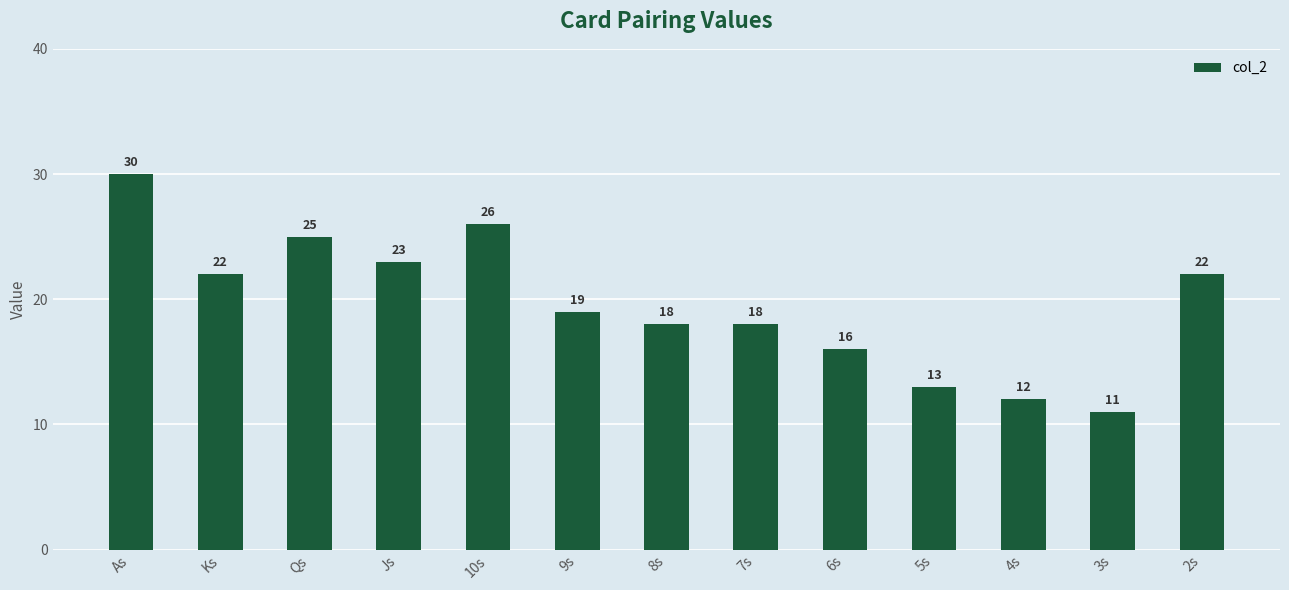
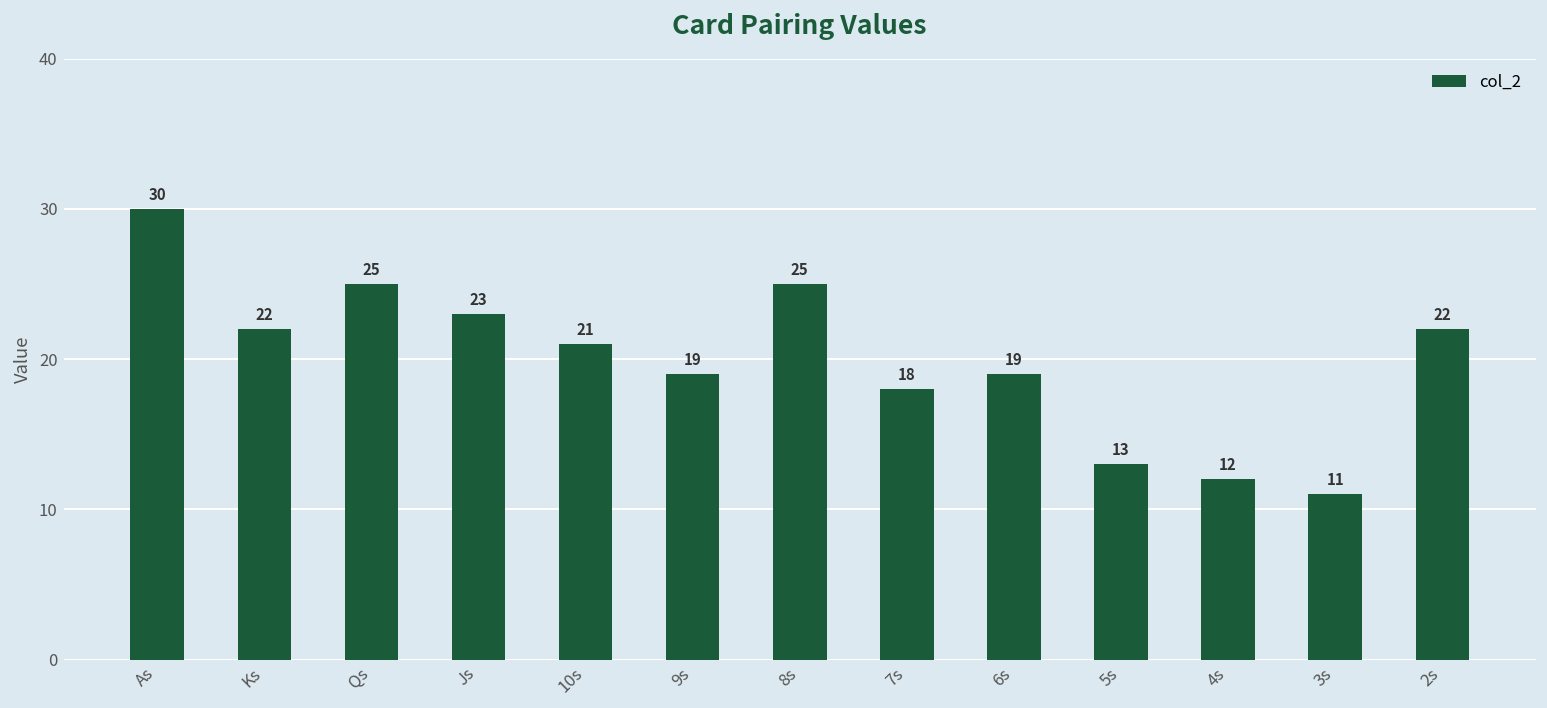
10s: 26 -> 21
8s: 18 -> 25
6s: 16 -> 19
